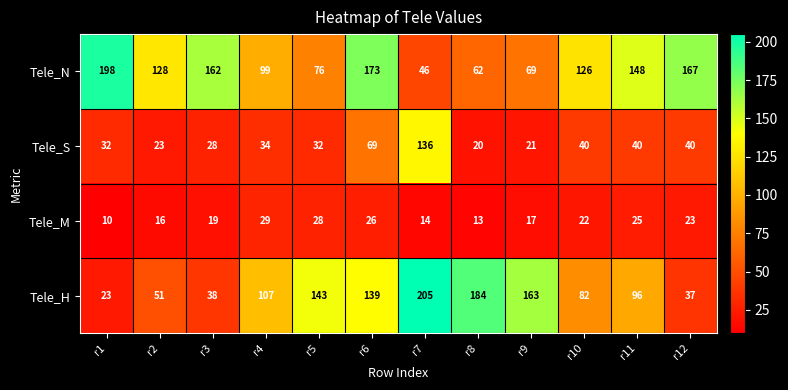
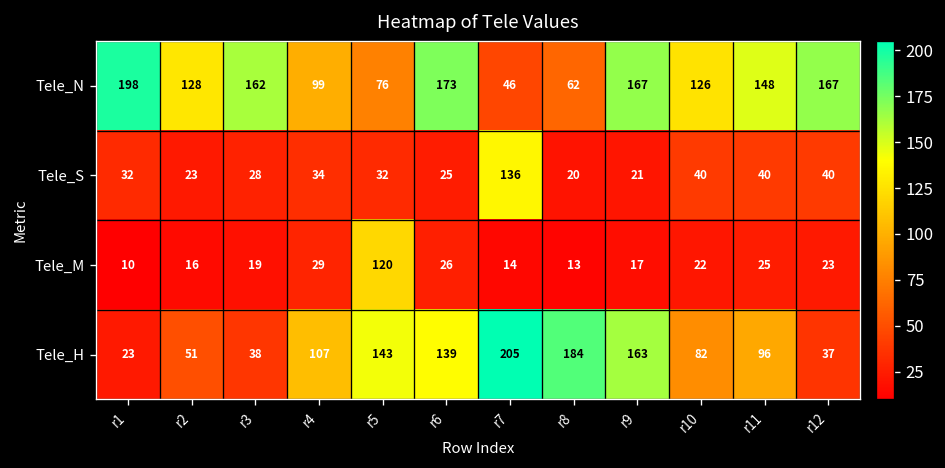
Tele_N, r9: 69 -> 167
Tele_S, r6: 69 -> 25
Tele_M, r5: 28 -> 120
